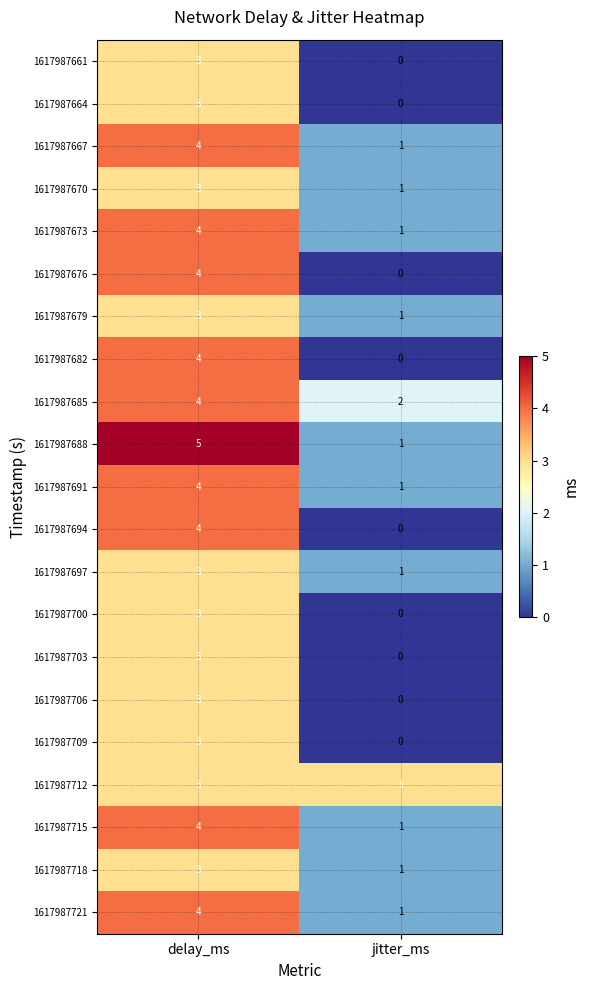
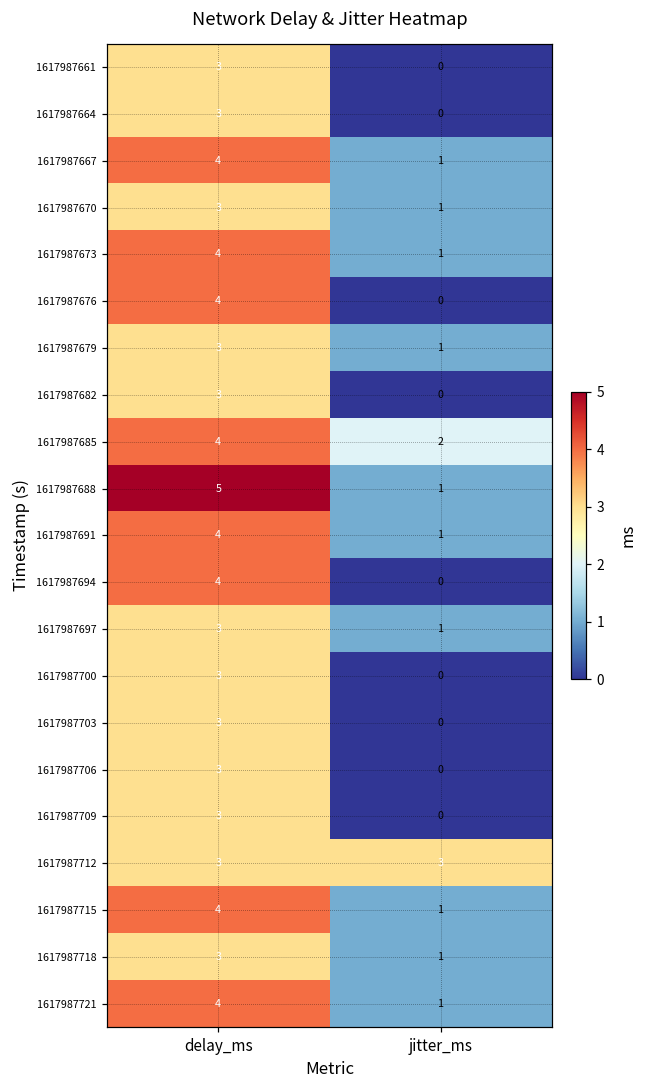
1617987682, delay_ms: 4 -> 3
